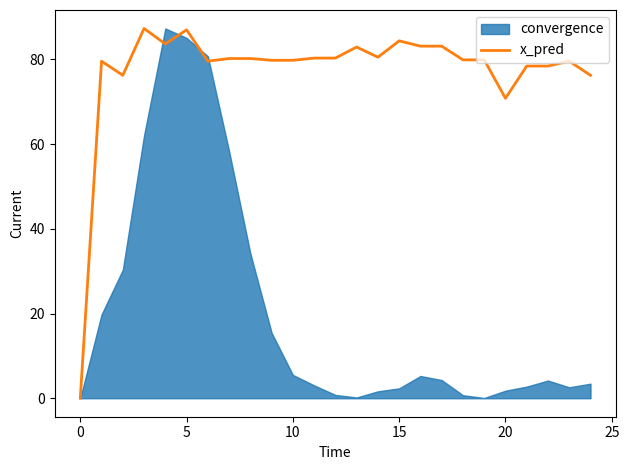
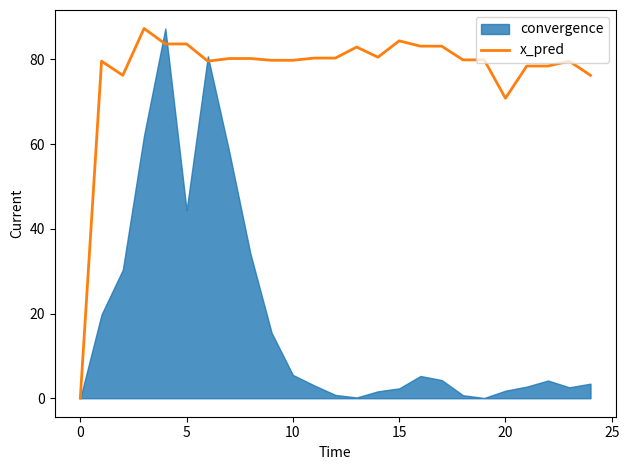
x_pred, 5: 87 -> 84
convergence, 5: 85 -> 44
